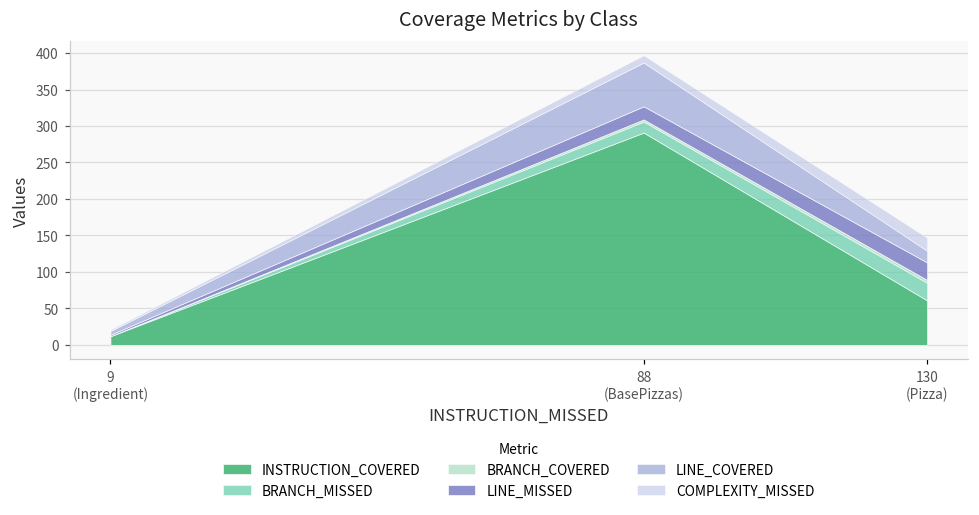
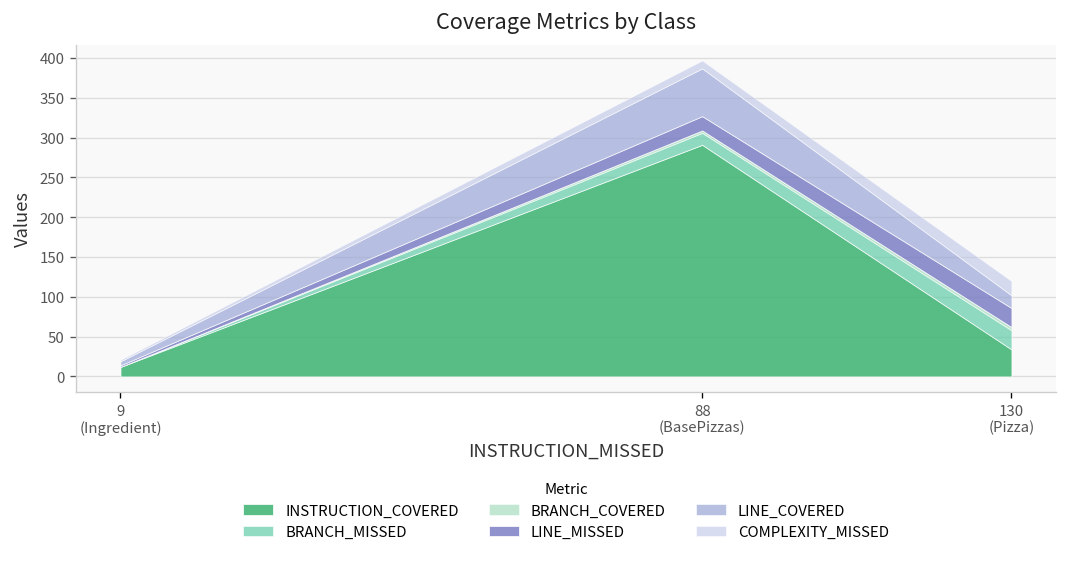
INSTRUCTION_COVERED, 130 (Pizza): 60 -> 30
